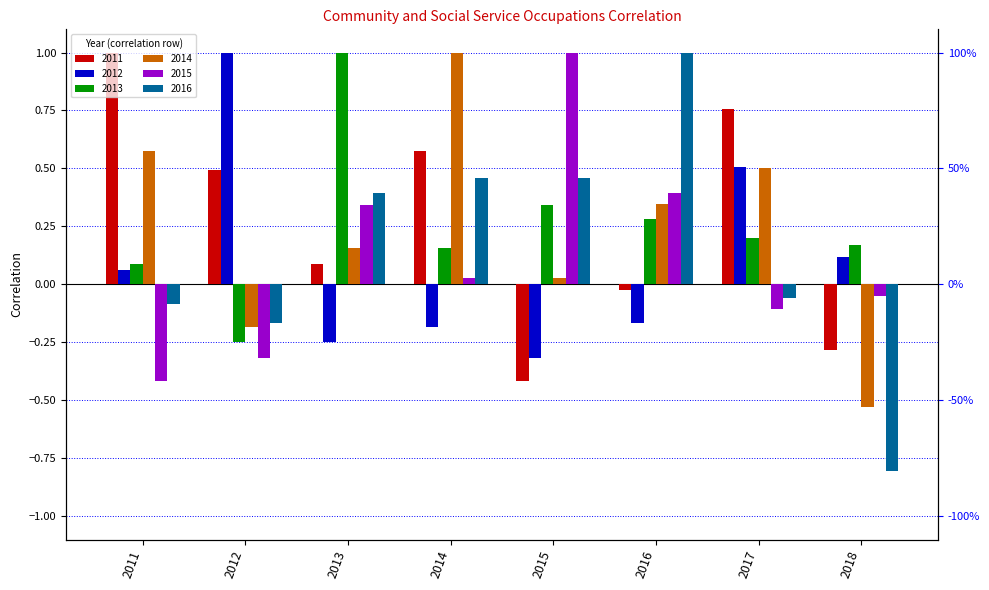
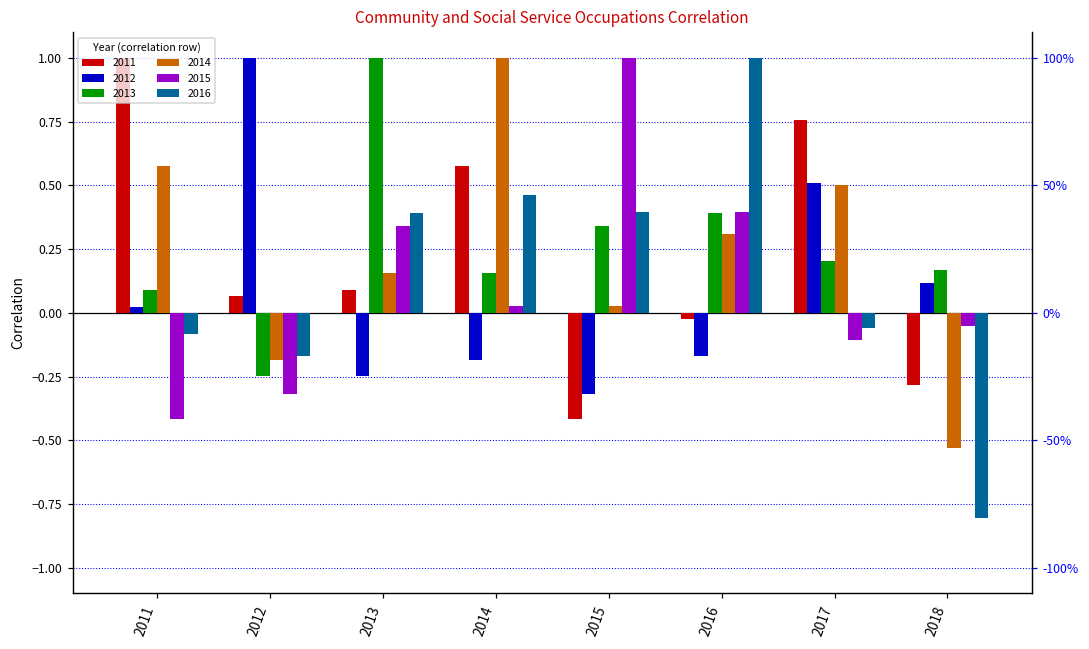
2012, 2011: 0.06 -> 0.02
2011, 2012: 0.49 -> 0.06
2016, 2015: 0.46 -> 0.40
2013, 2016: 0.28 -> 0.39
2014, 2016: 0.35 -> 0.31
